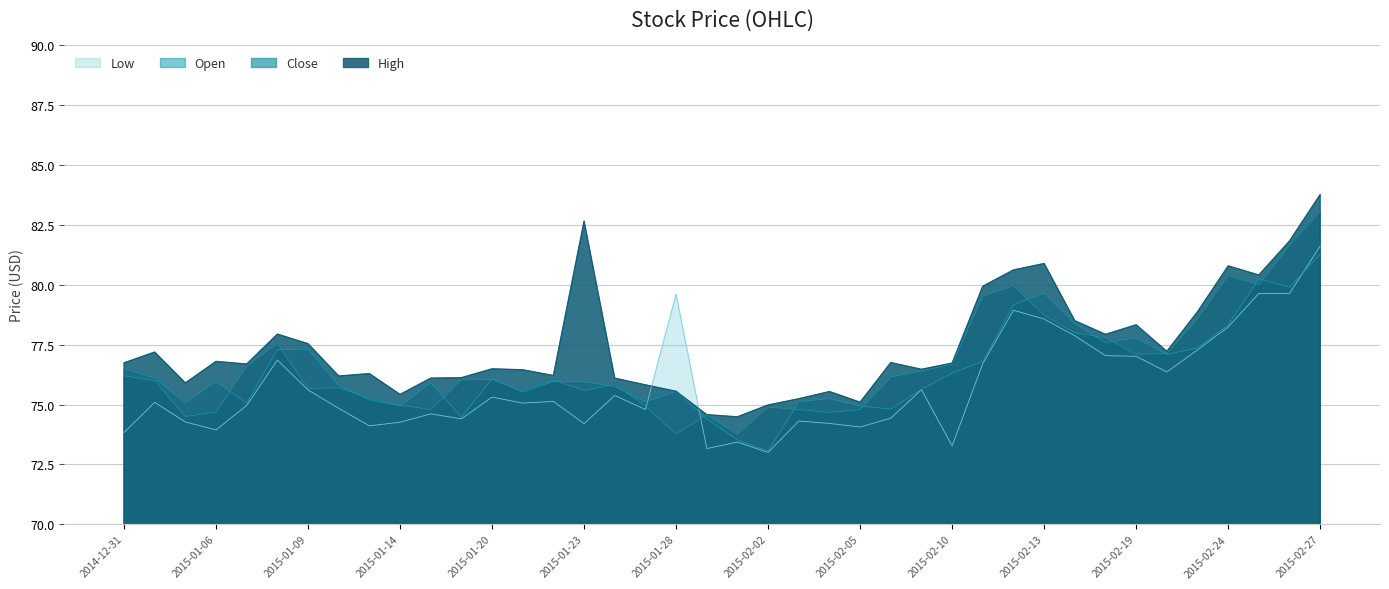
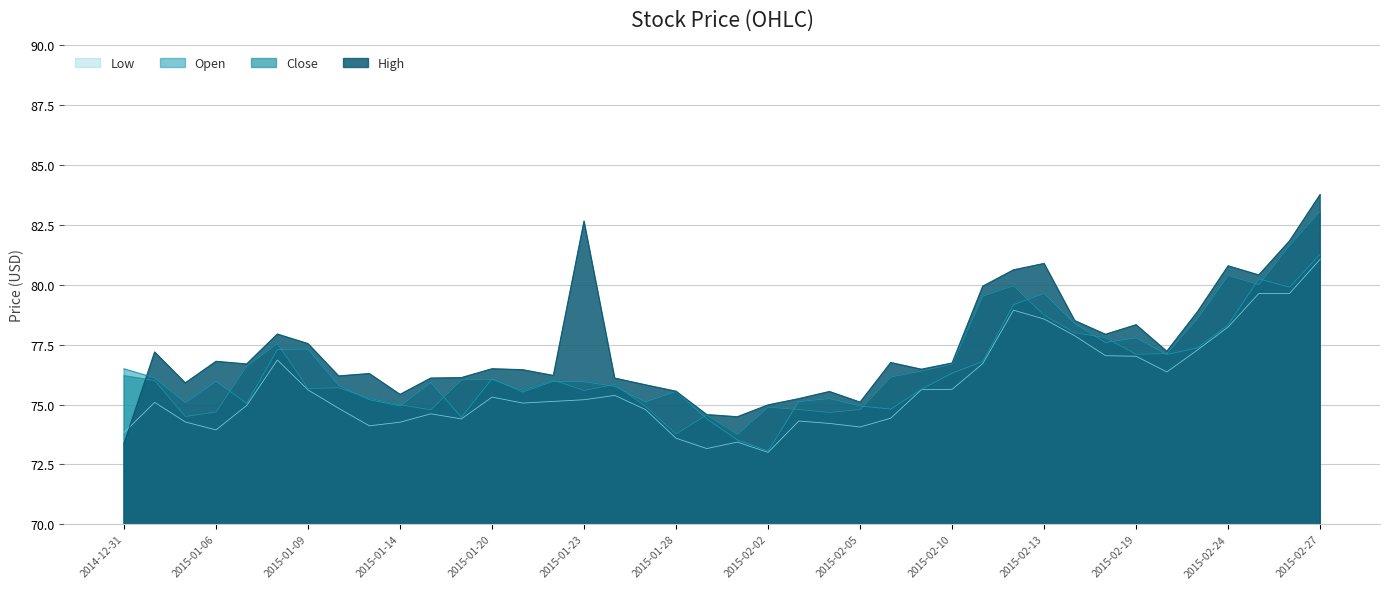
High, 2014-12-31: 76.7 -> 73.4
Low, 2015-01-23: 74.2 -> 75.2
Low, 2015-01-28: 79.6 -> 73.6
Low, 2015-02-10: 73.3 -> 75.6
Low, 2015-02-27: 81.6 -> 81.1
